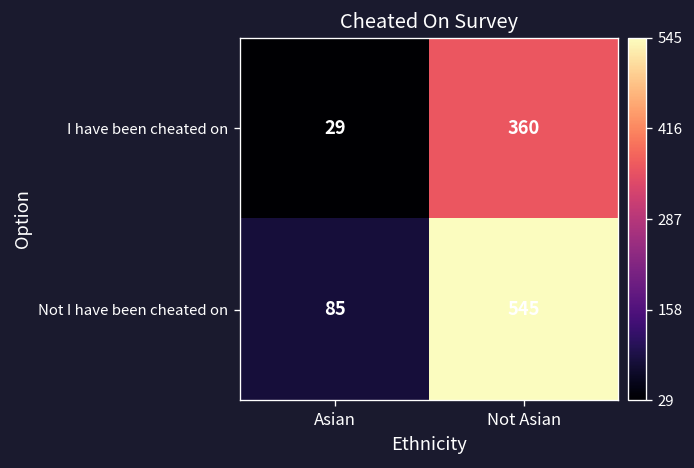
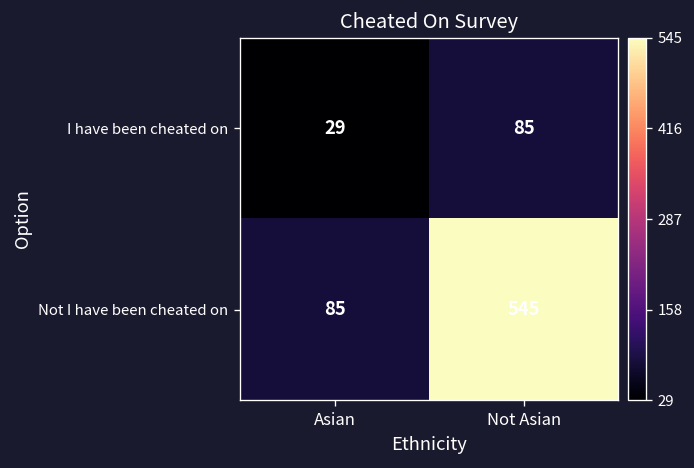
I have been cheated on, Not Asian: 360 -> 85
